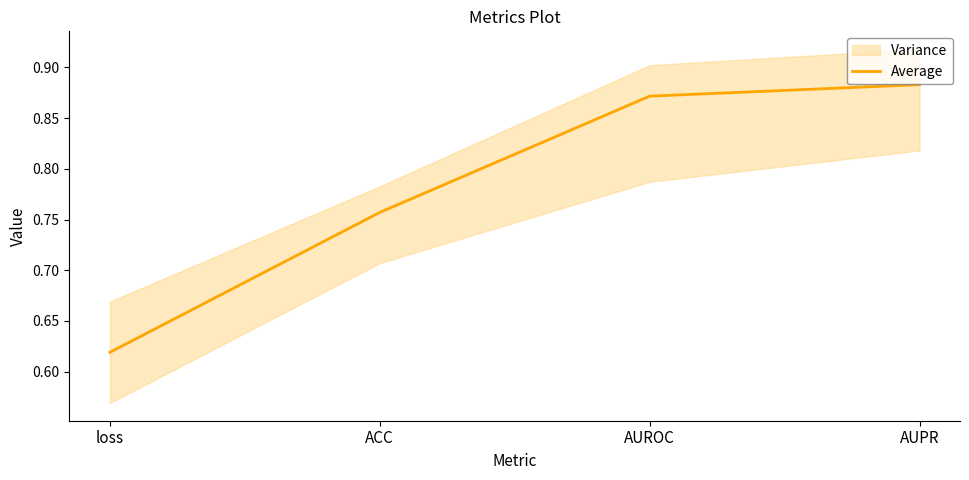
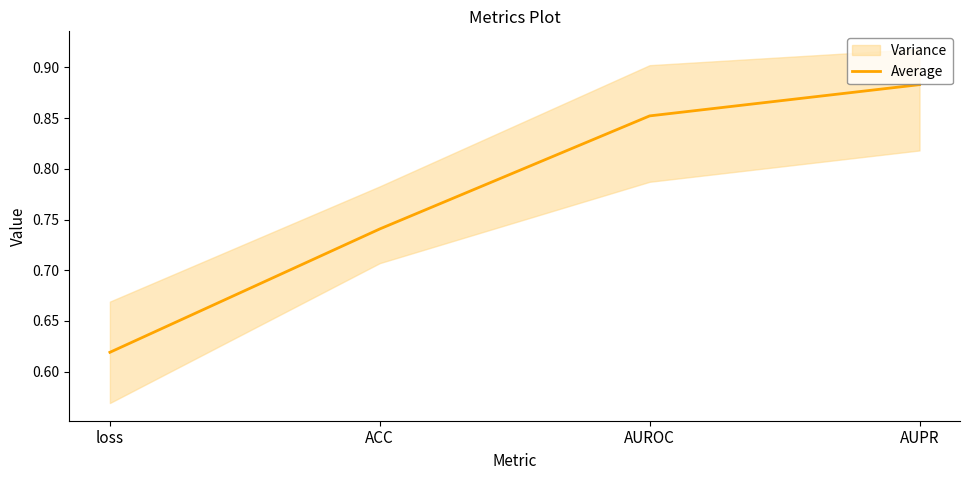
Average, ACC: 0.757 -> 0.741
Average, AUROC: 0.872 -> 0.852
